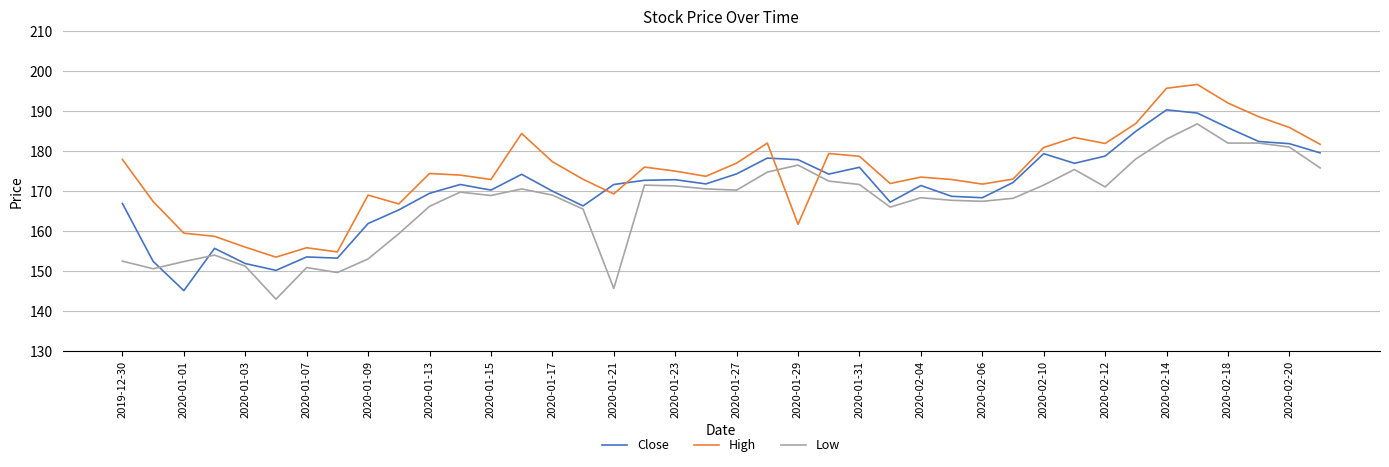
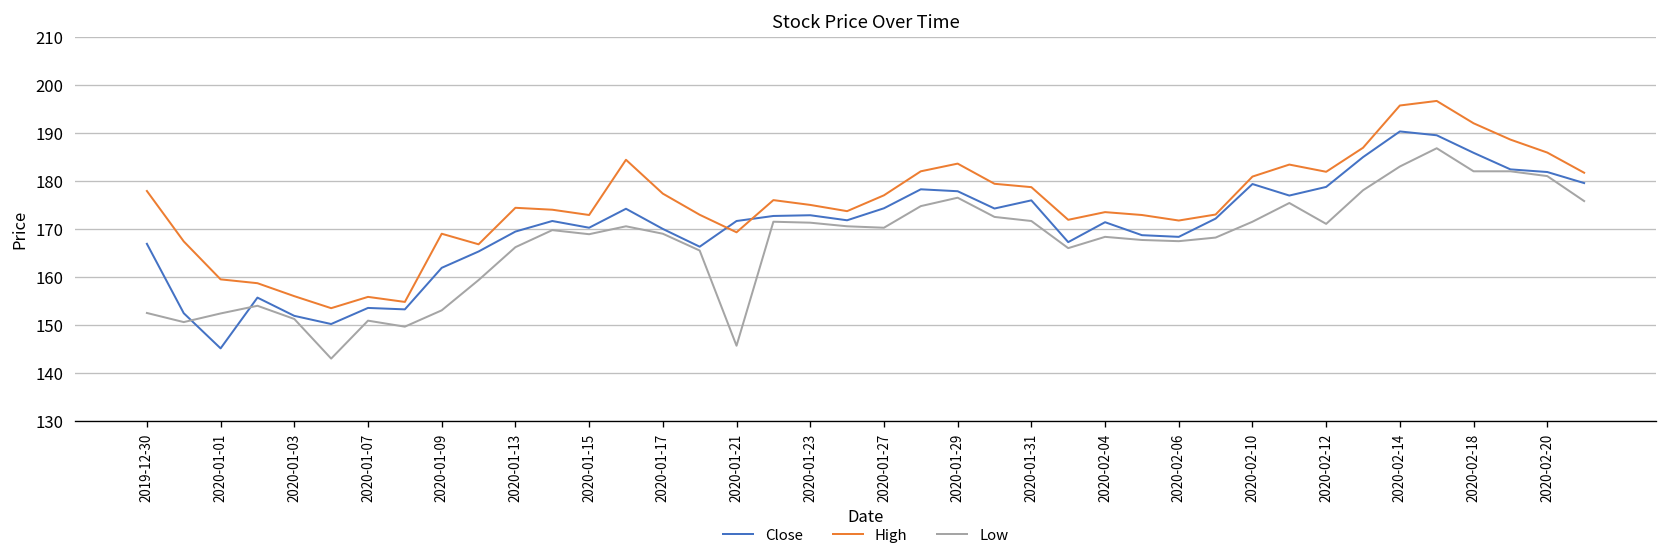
High, 2020-01-29: 162 -> 184
